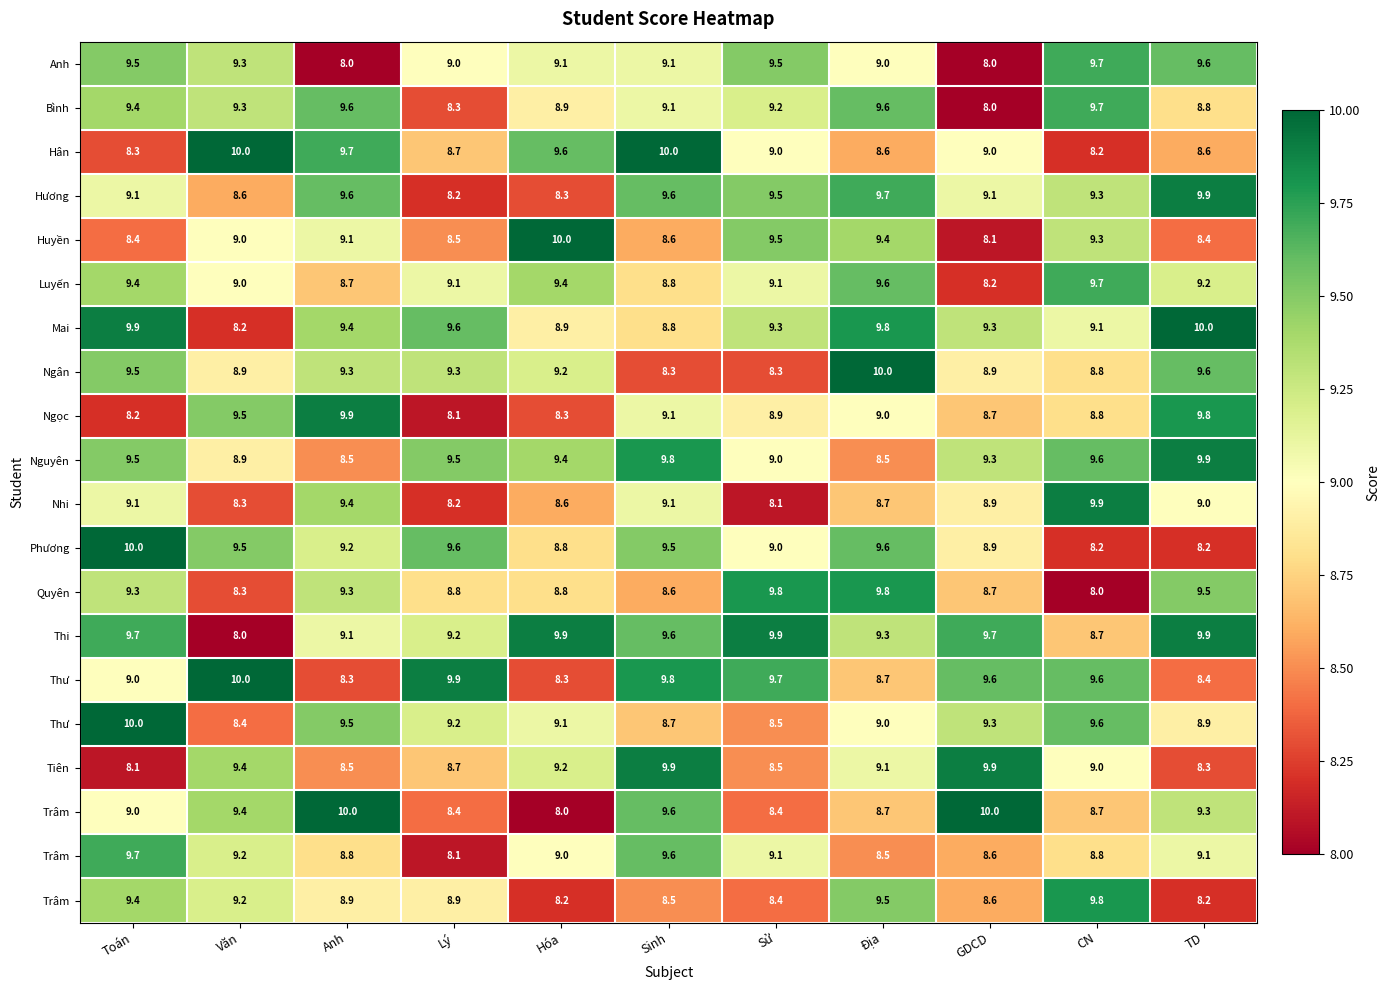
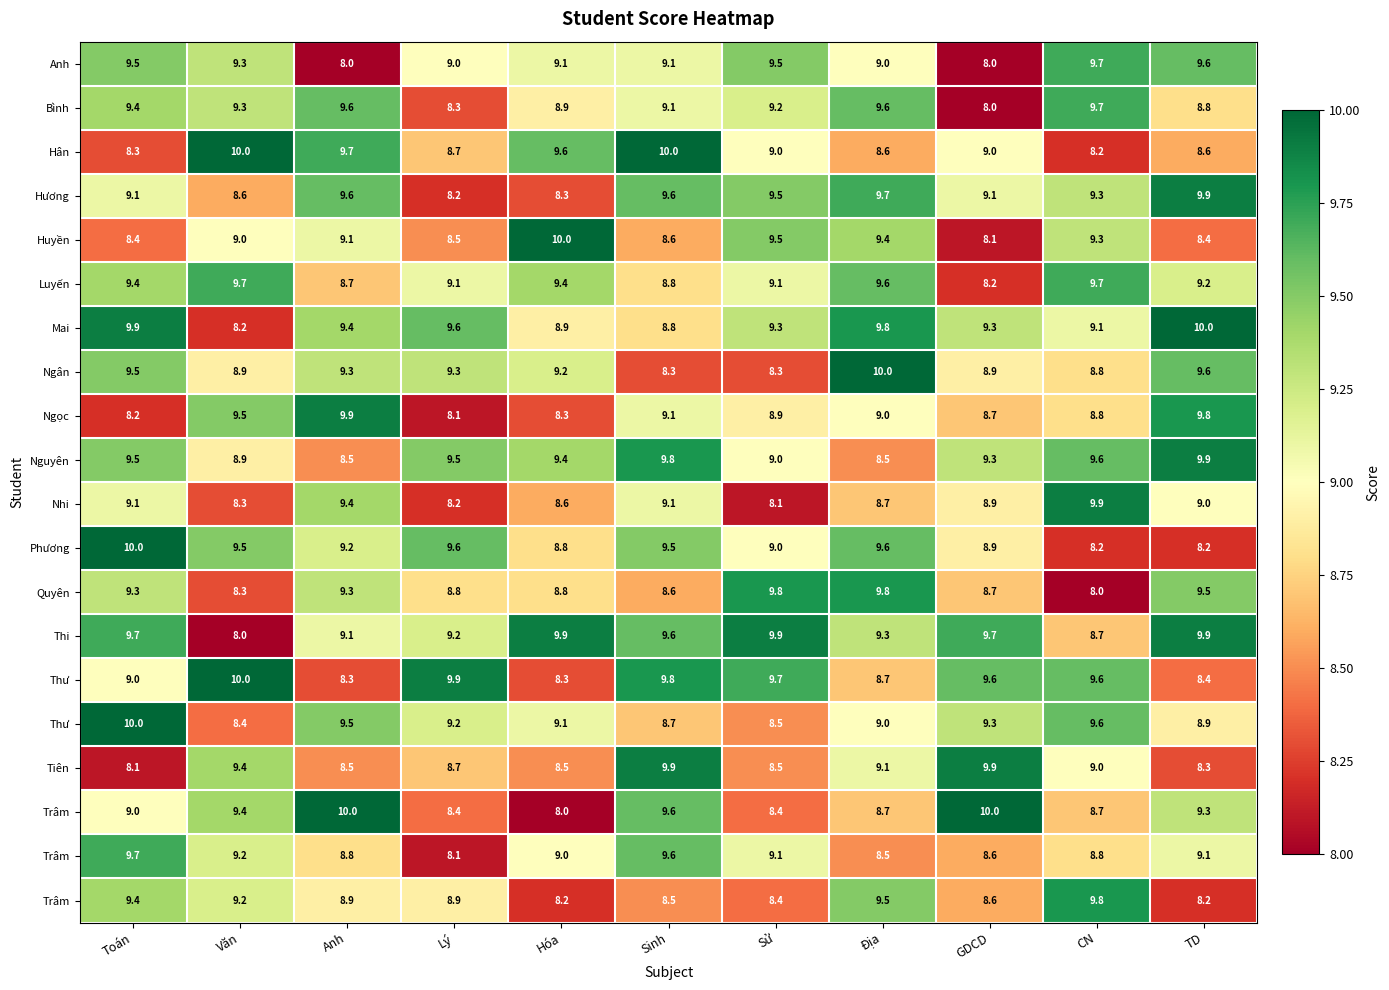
Luyến, Văn: 9.0 -> 9.7
Tiên, Hóa: 9.2 -> 8.5
